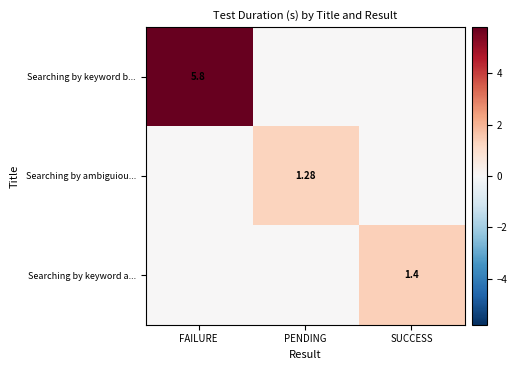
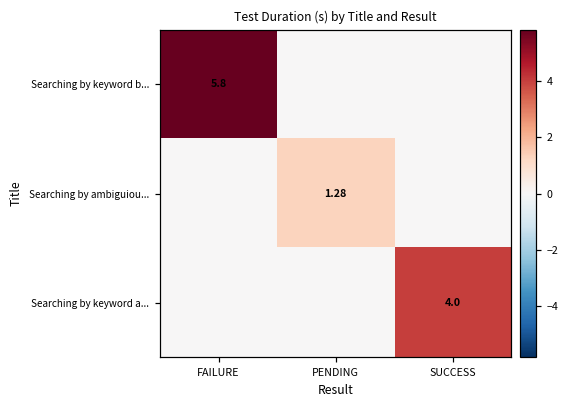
Searching by keyword a..., SUCCESS: 1.4 -> 4.0
